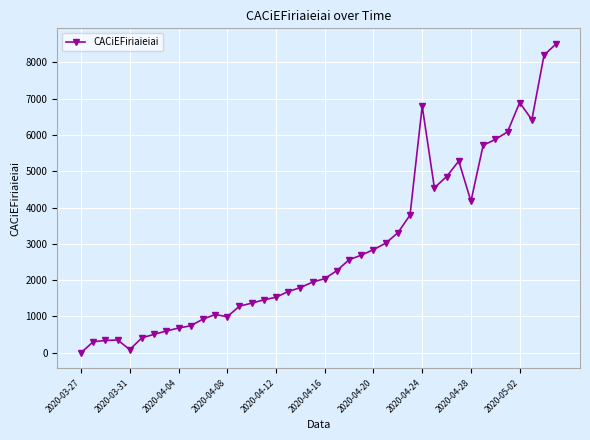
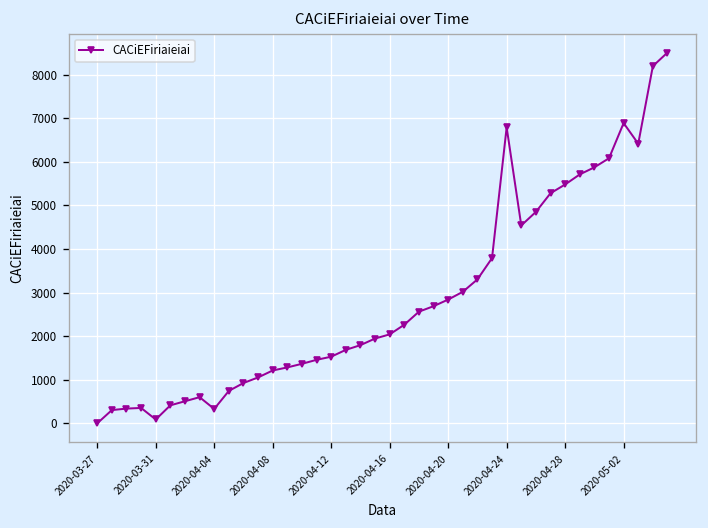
2020-04-04: 700 -> 300
2020-04-08: 1000 -> 1200
2020-04-28: 4200 -> 5500
